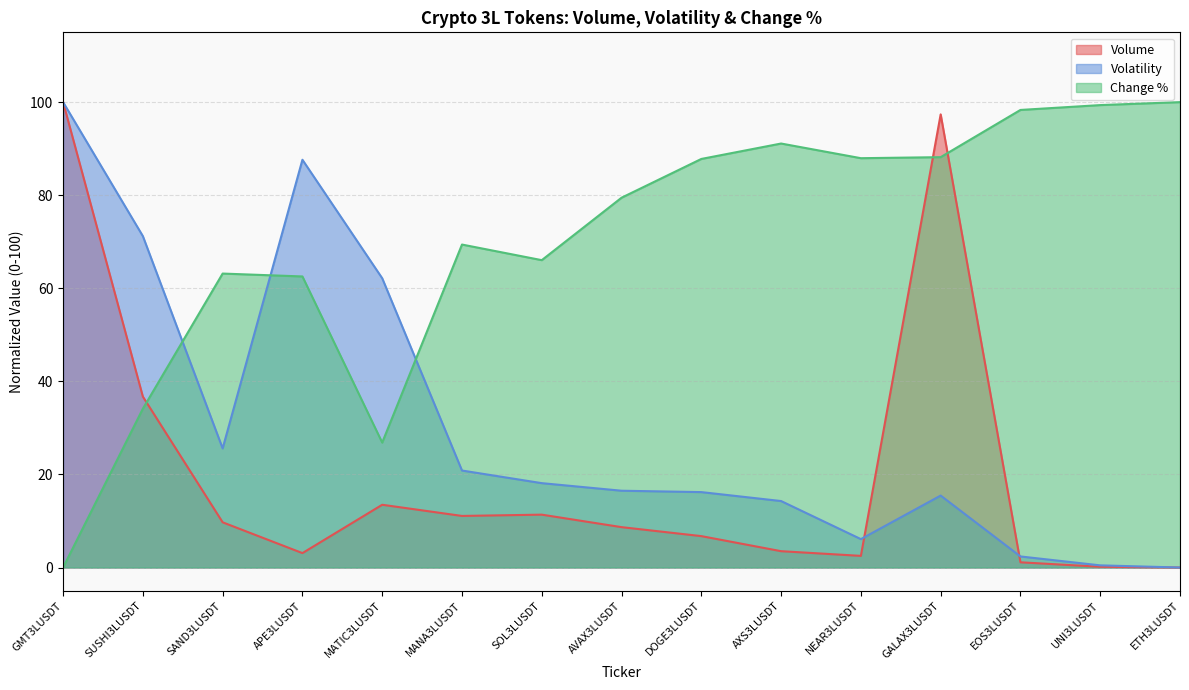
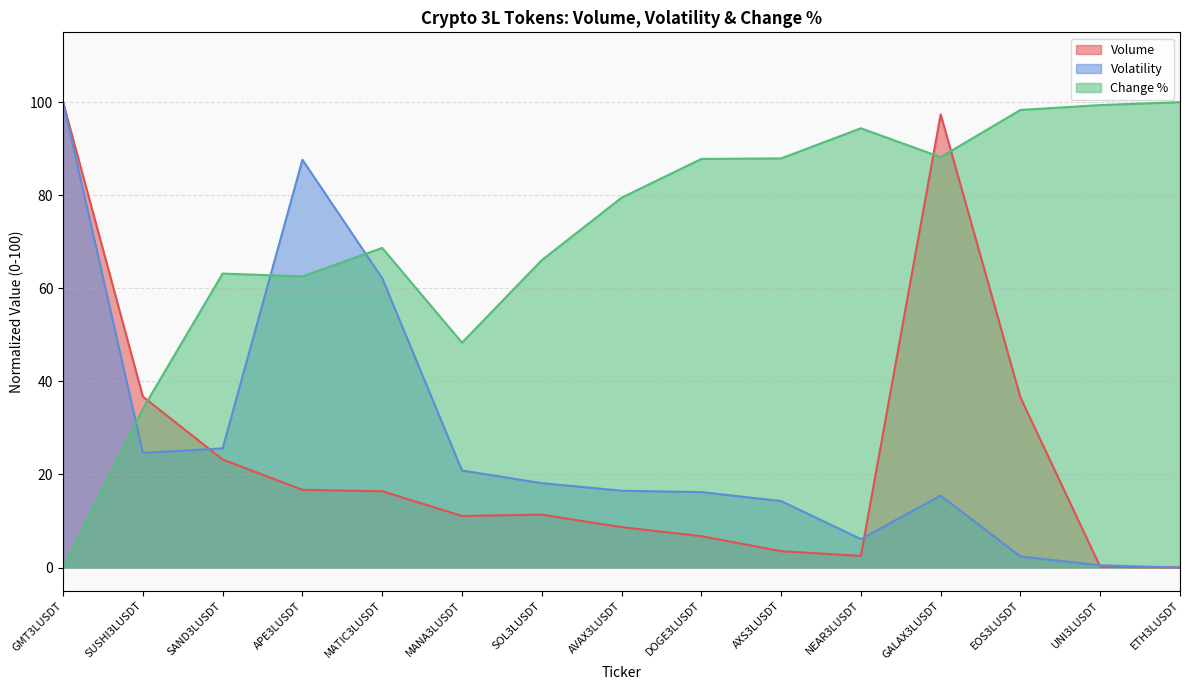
Volatility, SUSHI3LUSDT: 71 -> 25
Volume, SAND3LUSDT: 10 -> 23
Volume, APE3LUSDT: 3 -> 17
Volume, MATIC3LUSDT: 13 -> 16
Change %, MATIC3LUSDT: 27 -> 69
Change %, MANA3LUSDT: 69 -> 48
Change %, AXS3LUSDT: 91 -> 88
Change %, NEAR3LUSDT: 88 -> 94
Volume, EOS3LUSDT: 1 -> 37
